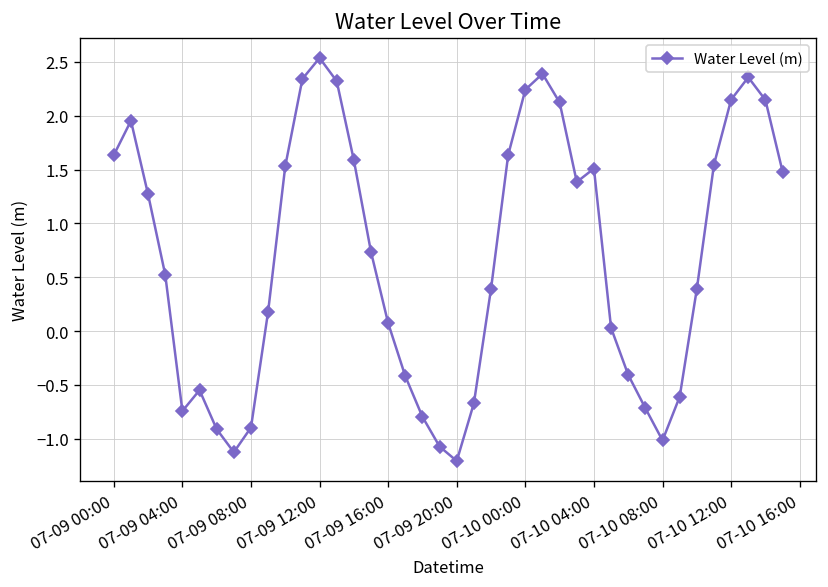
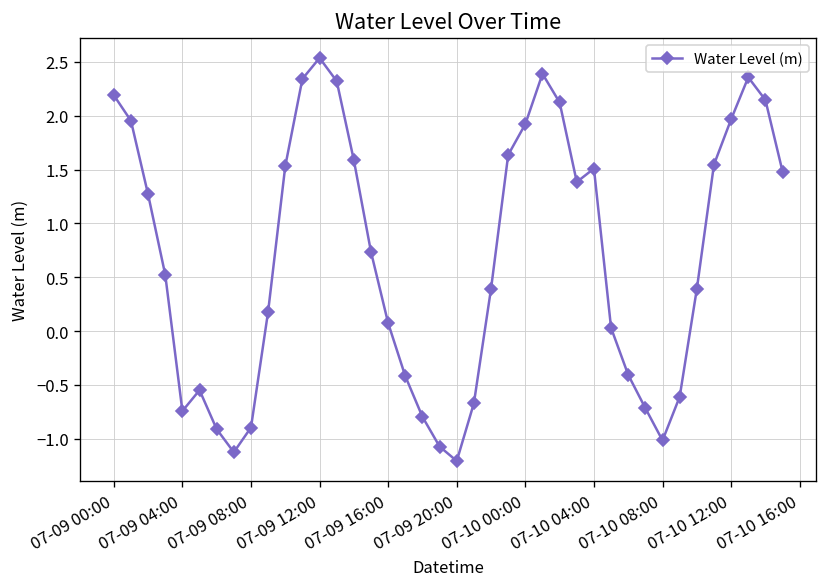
07-09 00:00: 1.6 -> 2.2
07-10 00:00: 2.2 -> 1.9
07-10 12:00: 2.1 -> 2.0
